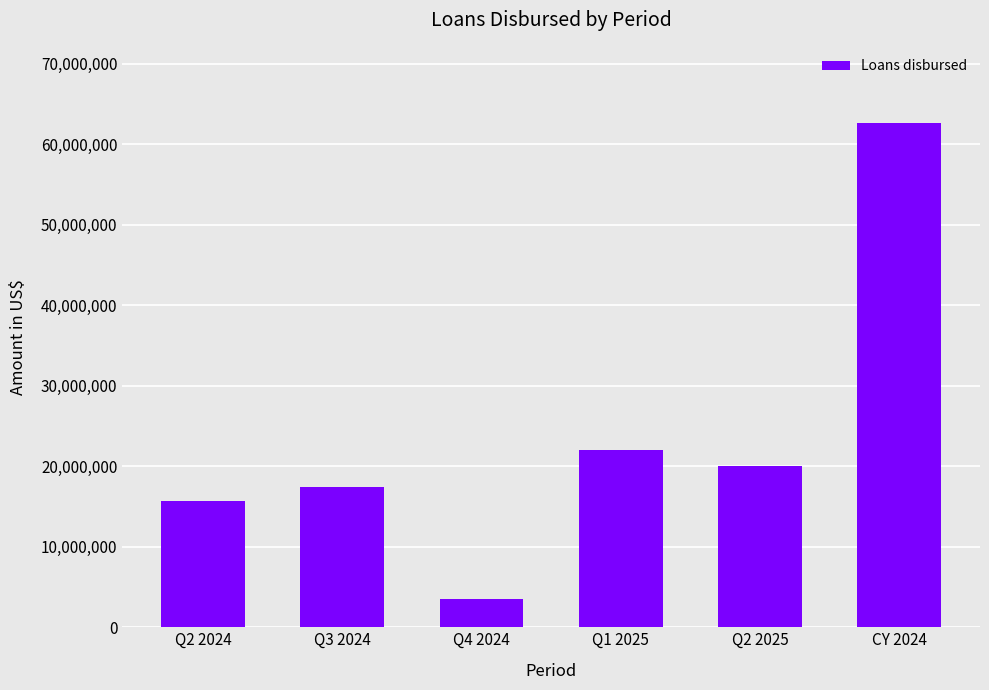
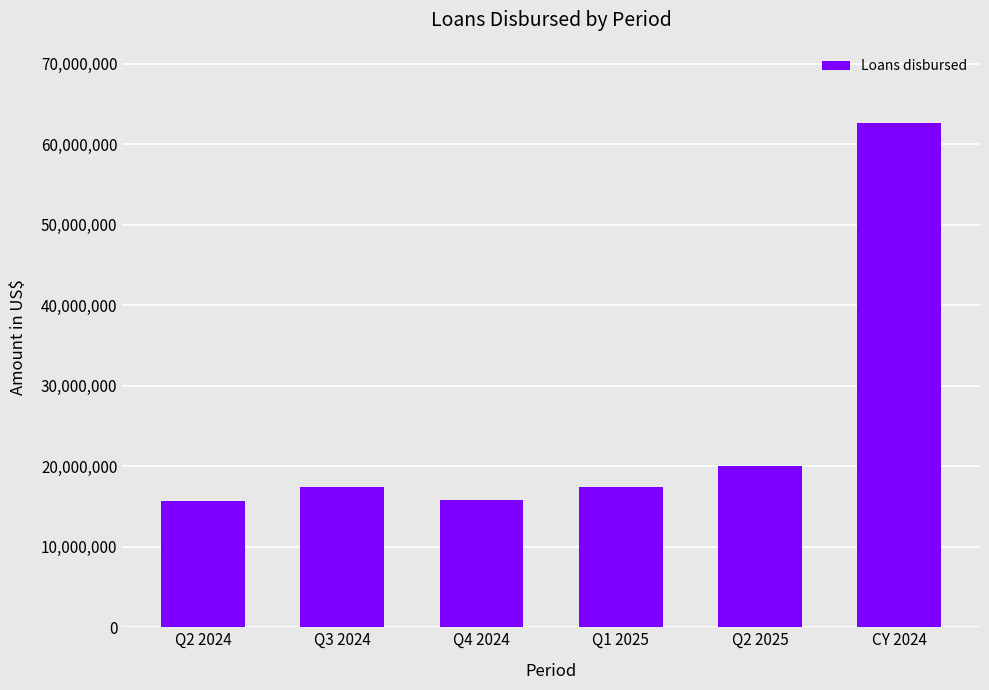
Q4 2024: 4,000,000 -> 16,000,000
Q1 2025: 22,000,000 -> 17,000,000
